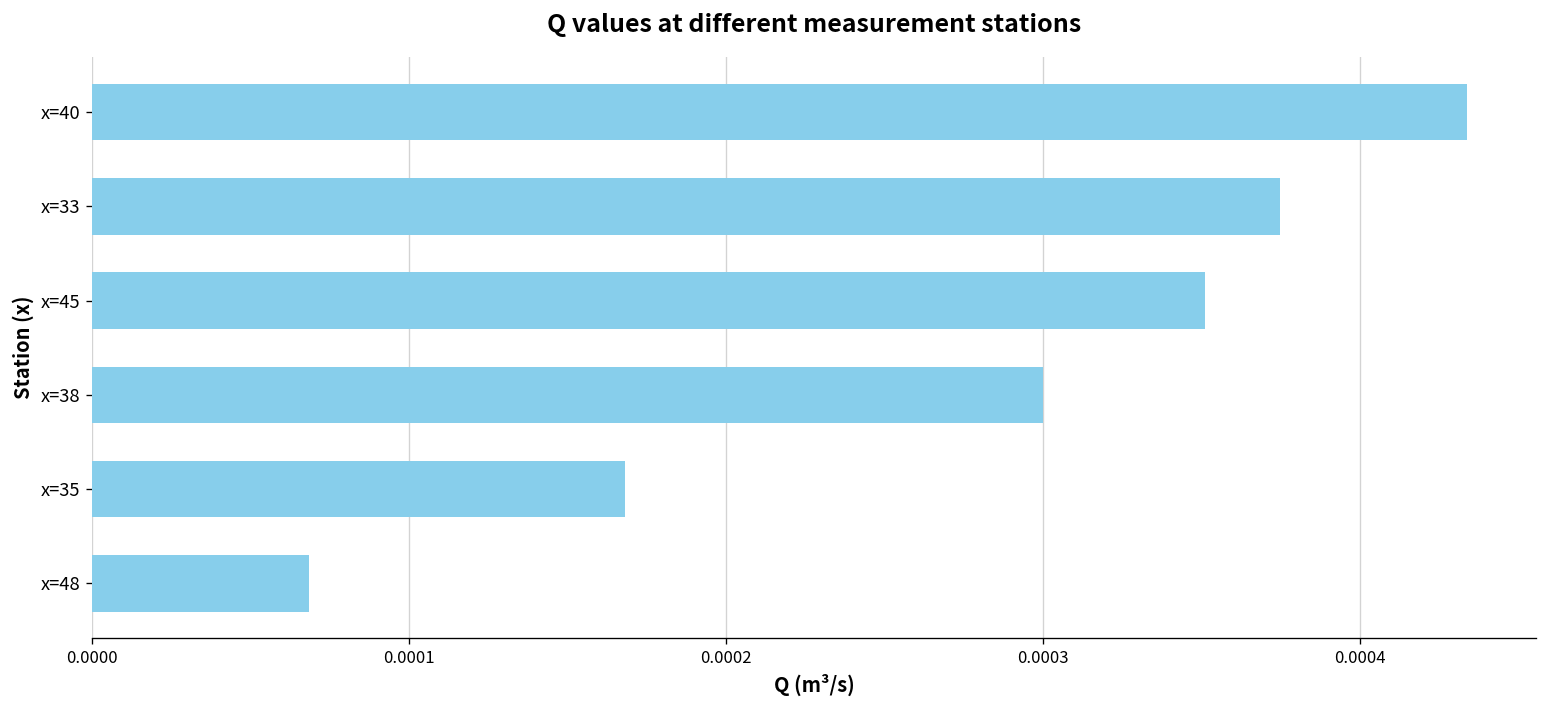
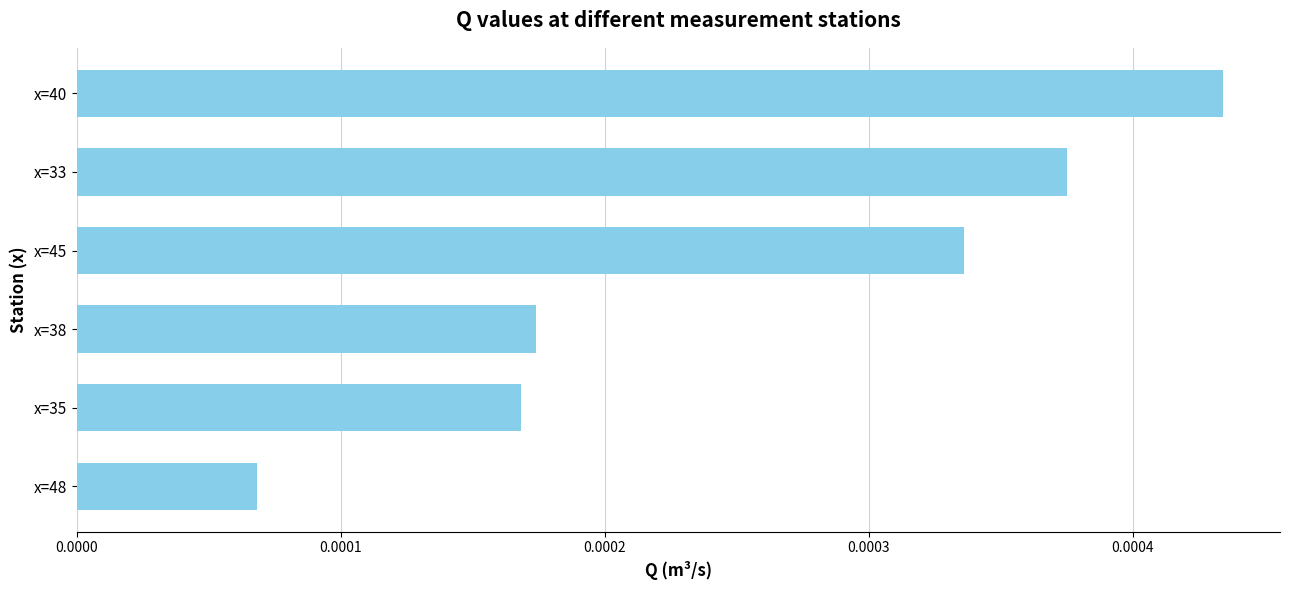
x=45: 0.000351 -> 0.000336
x=38: 0.000300 -> 0.000174
